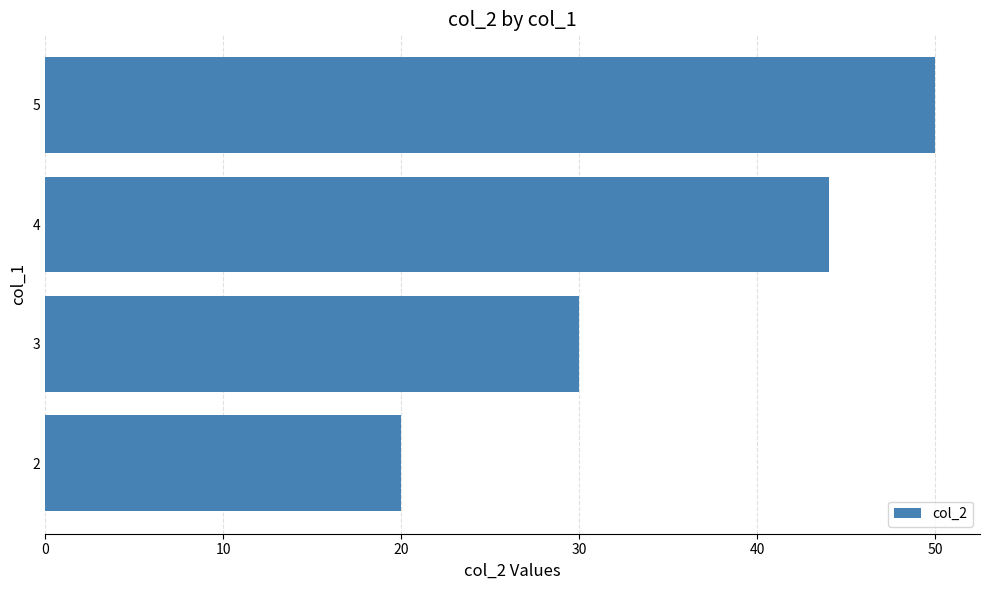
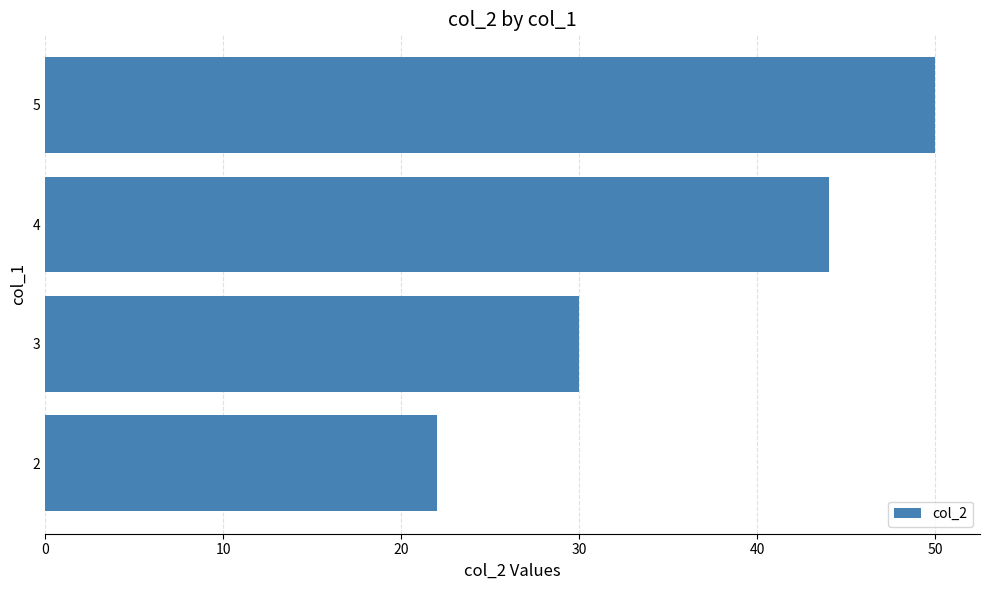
2: 20 -> 22
